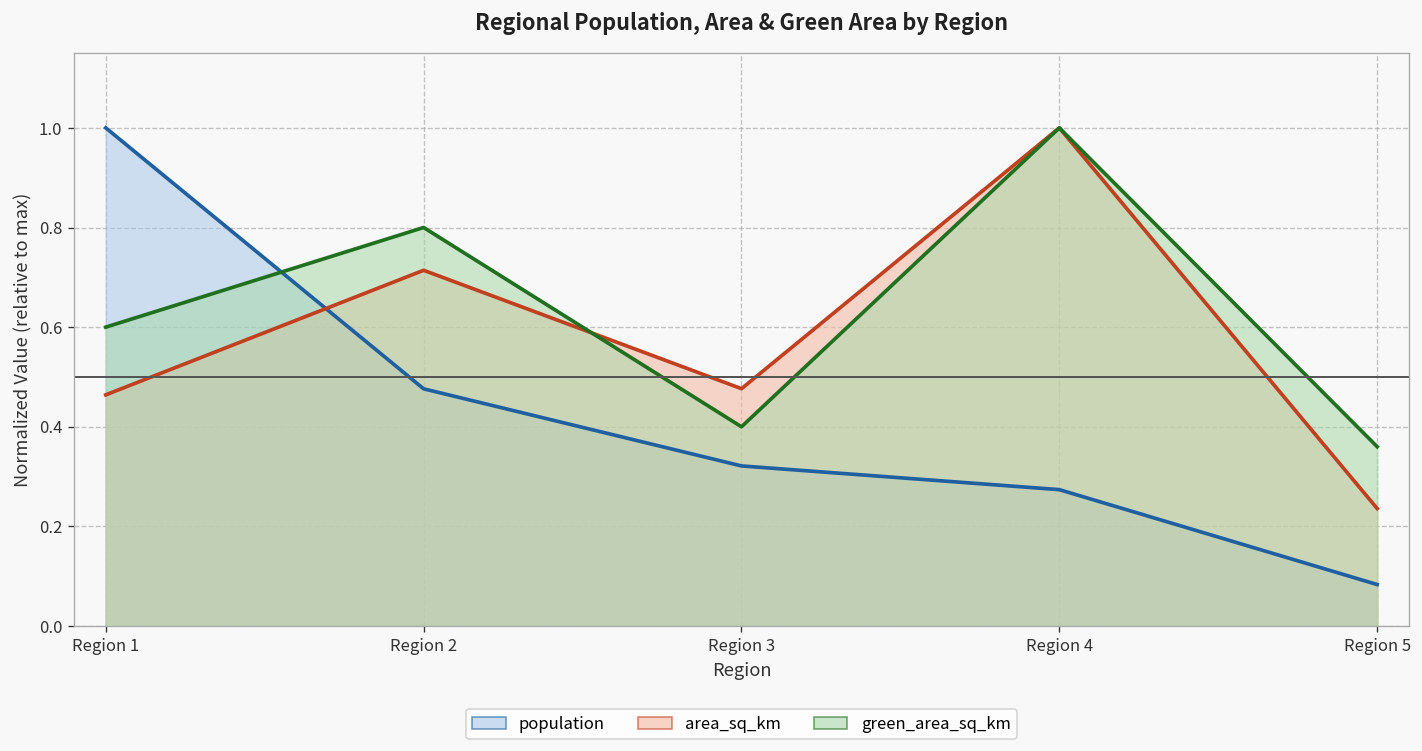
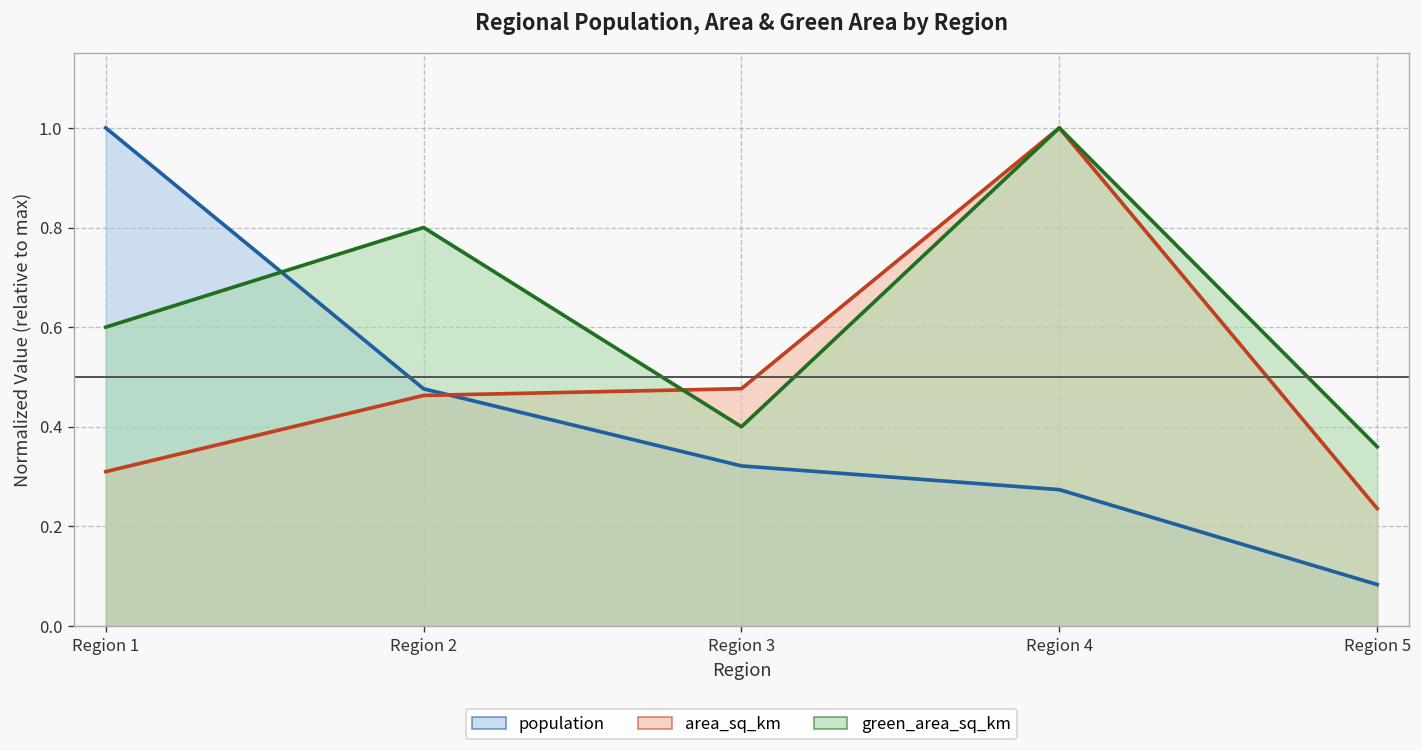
area_sq_km, Region 1: 0.46 -> 0.31
area_sq_km, Region 2: 0.71 -> 0.46
